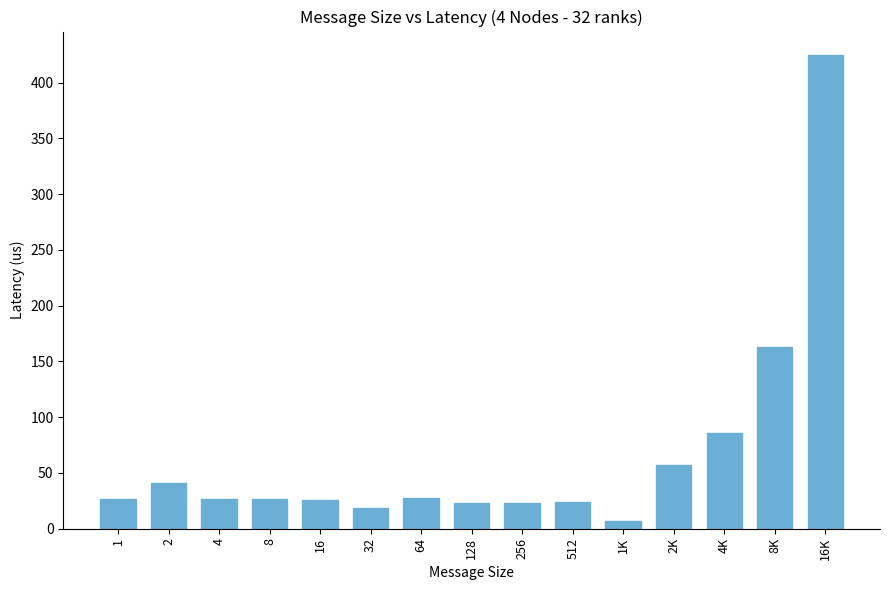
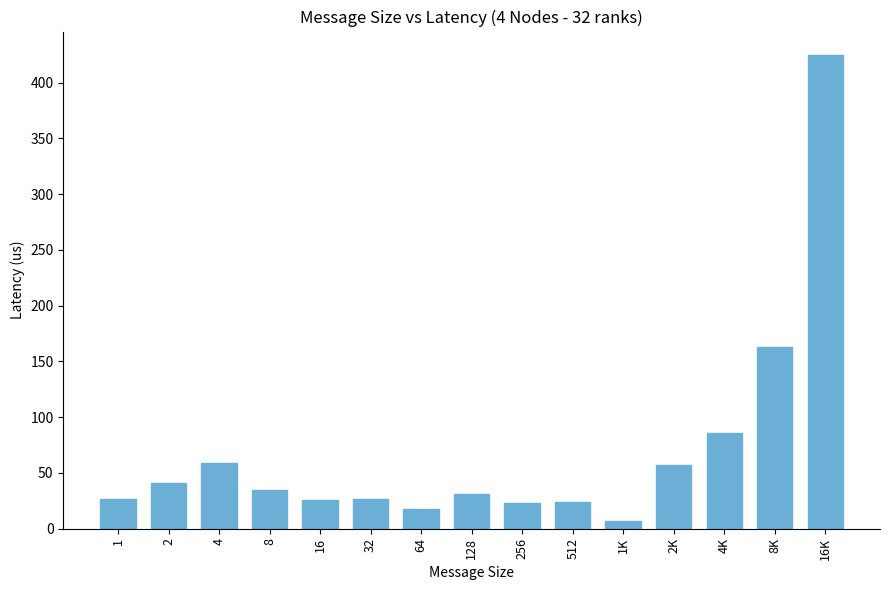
4: 26 -> 58
8: 27 -> 34
32: 18 -> 27
64: 28 -> 18
128: 23 -> 31
